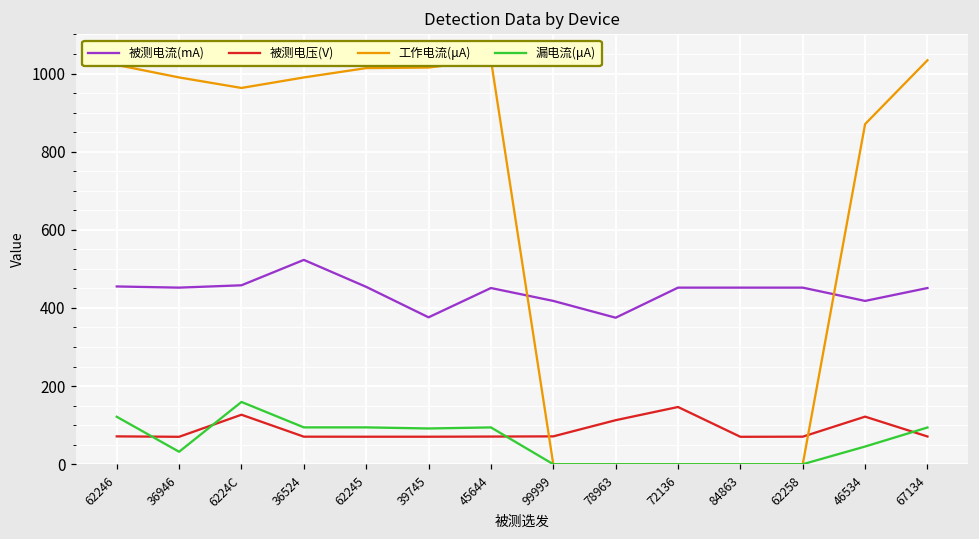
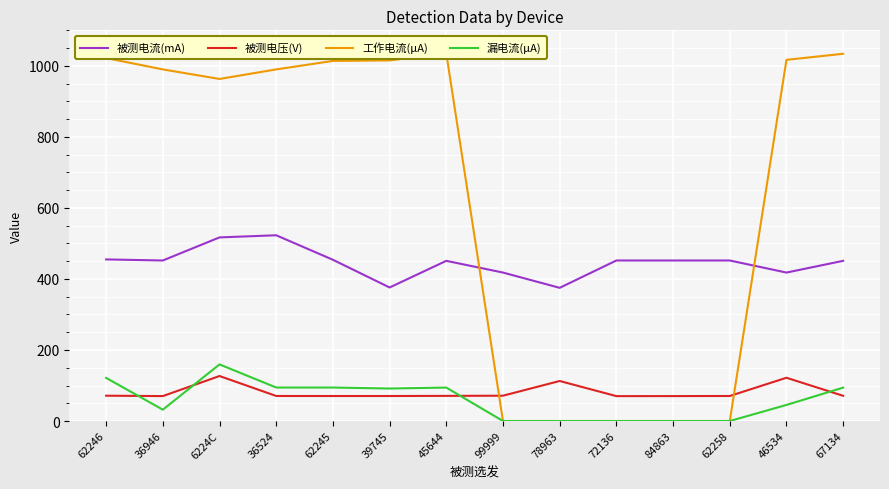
被测电流(mA), 6224C: 460 -> 520
被测电压(V), 72136: 150 -> 70
工作电流(μA), 46534: 870 -> 1020
